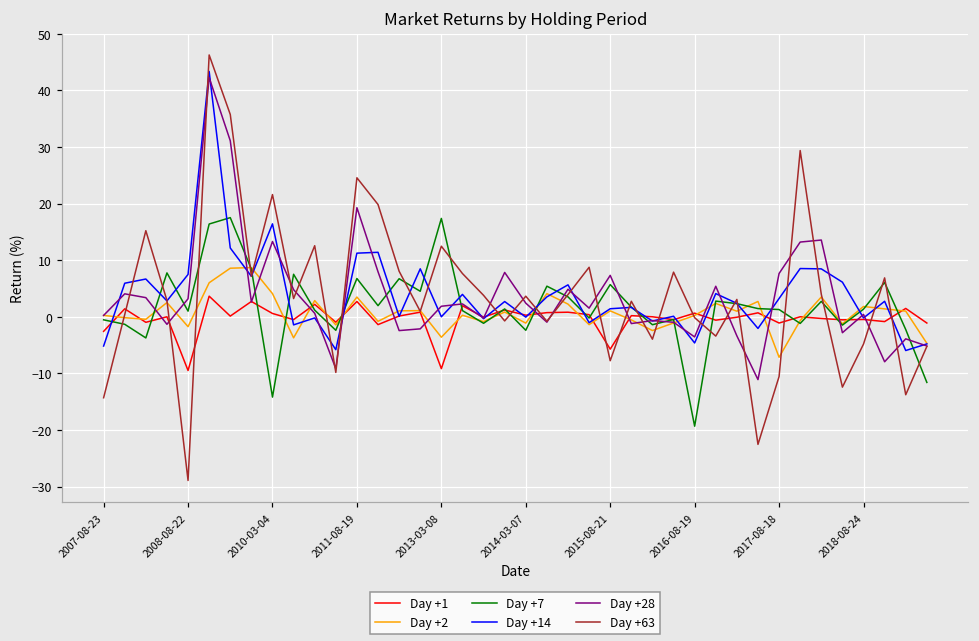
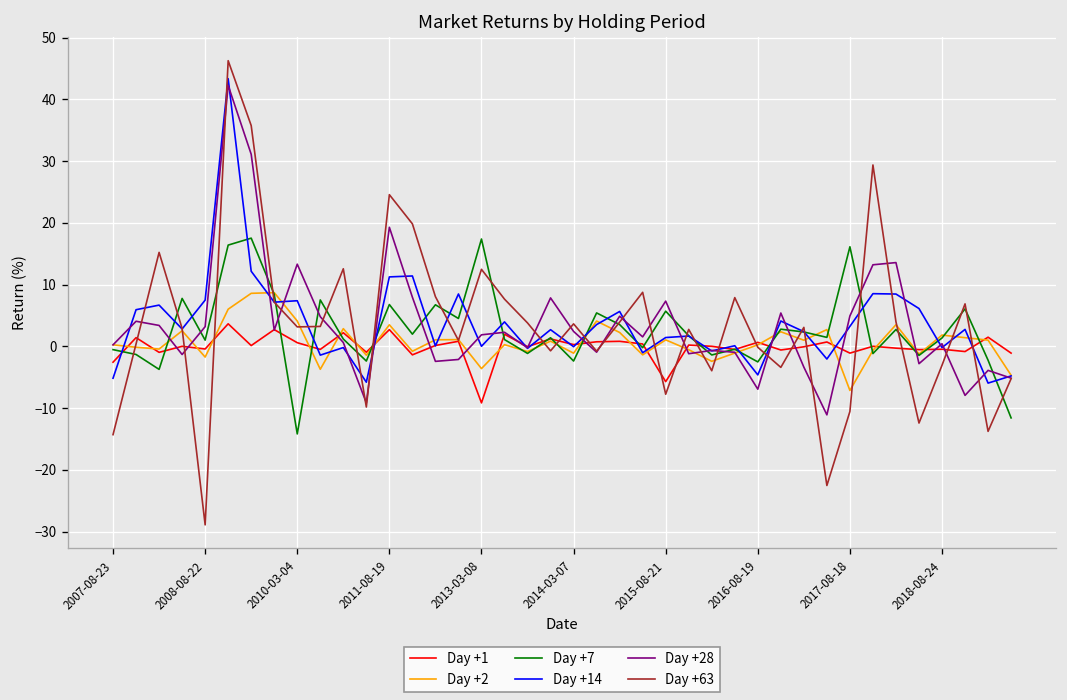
Day +1, 2008-08-22: -9 -> 0
Day +14, 2010-03-04: 16 -> 7
Day +63, 2010-03-04: 22 -> 3
Day +7, 2016-08-19: -19 -> -3
Day +28, 2016-08-19: -4 -> -7
Day +7, 2017-08-18: 1 -> 16
Day +28, 2017-08-18: 8 -> 5
Day +63, 2018-08-24: -5 -> -3
